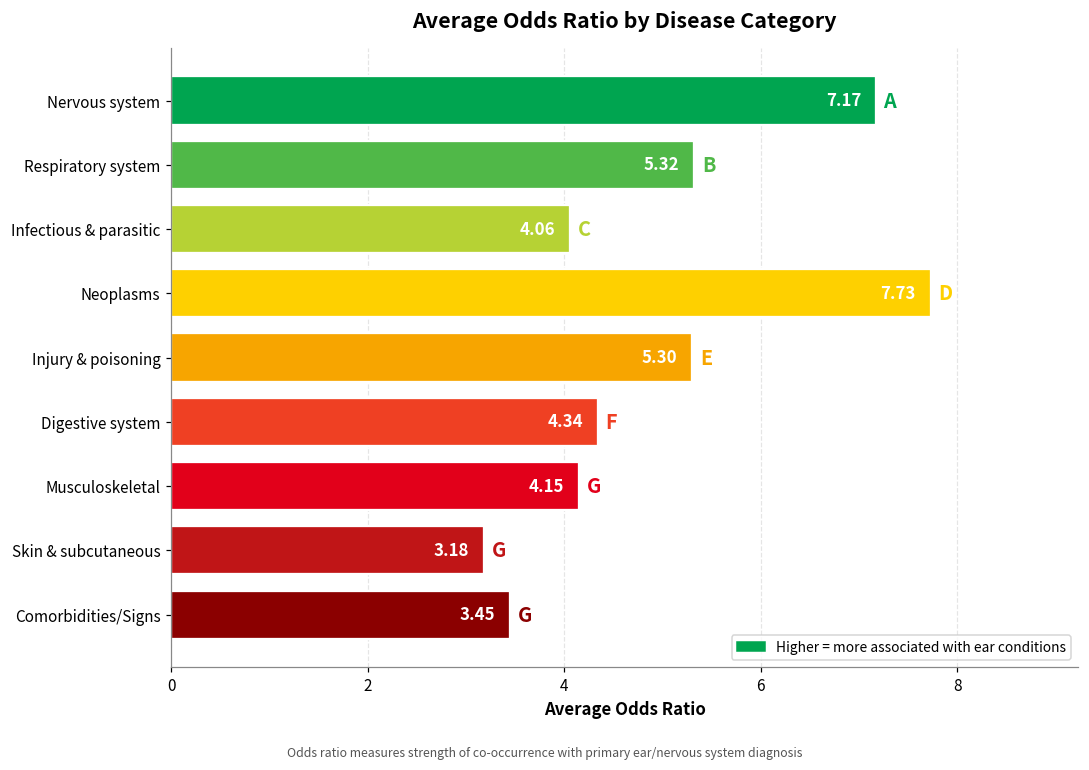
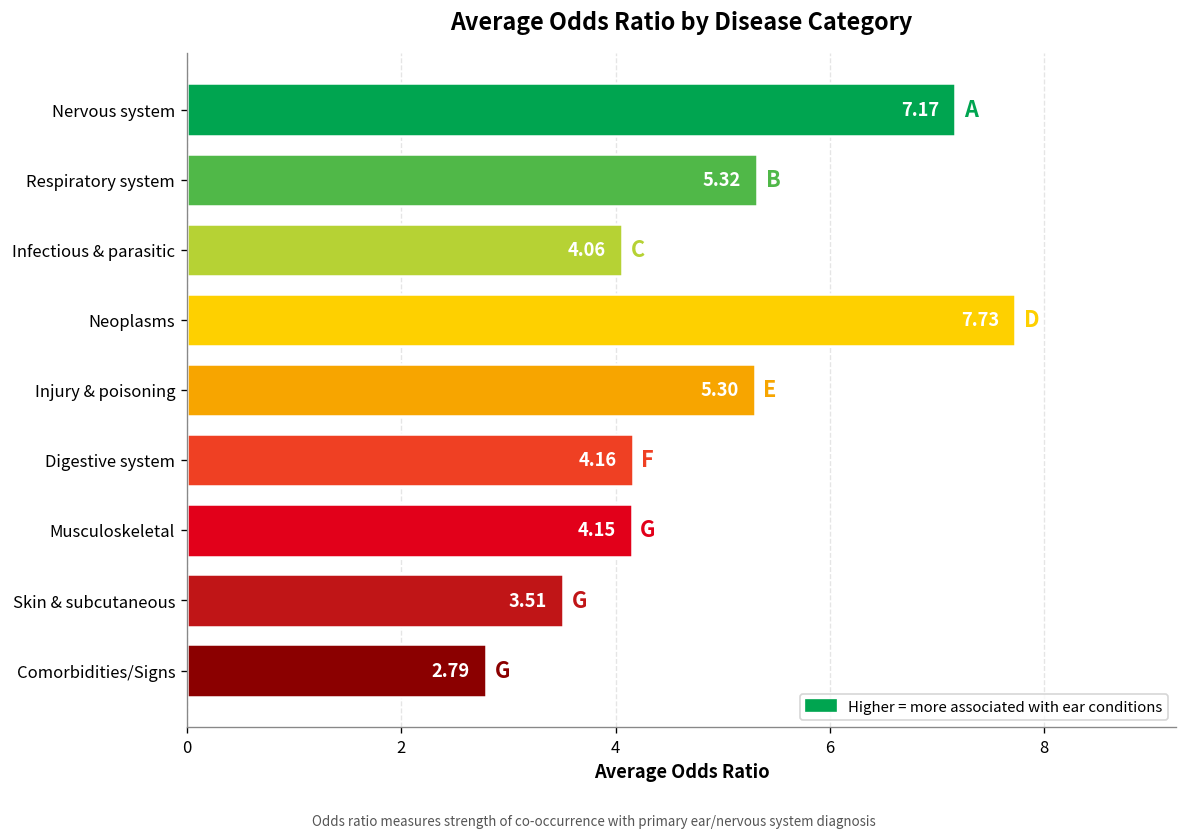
Digestive system: 4.34 -> 4.16
Skin & subcutaneous: 3.18 -> 3.51
Comorbidities/Signs: 3.45 -> 2.79
